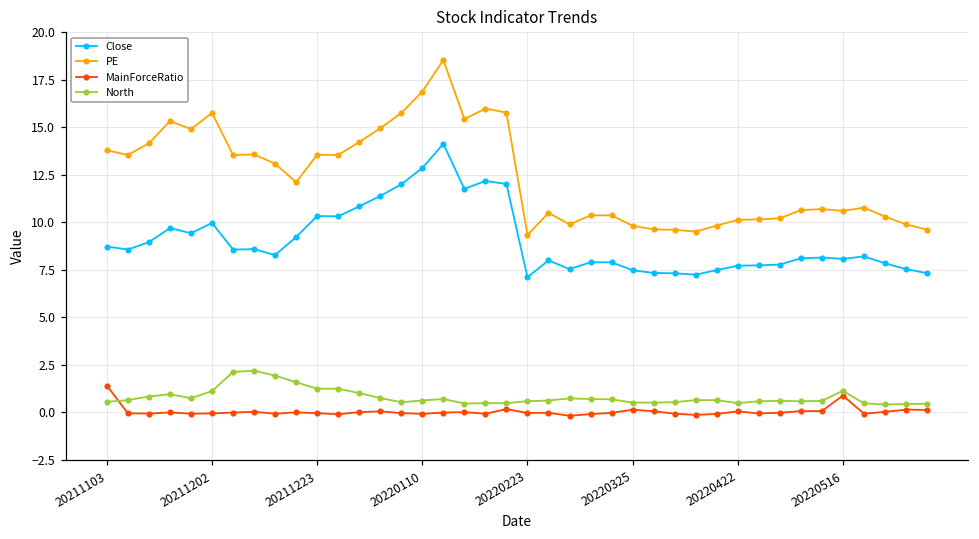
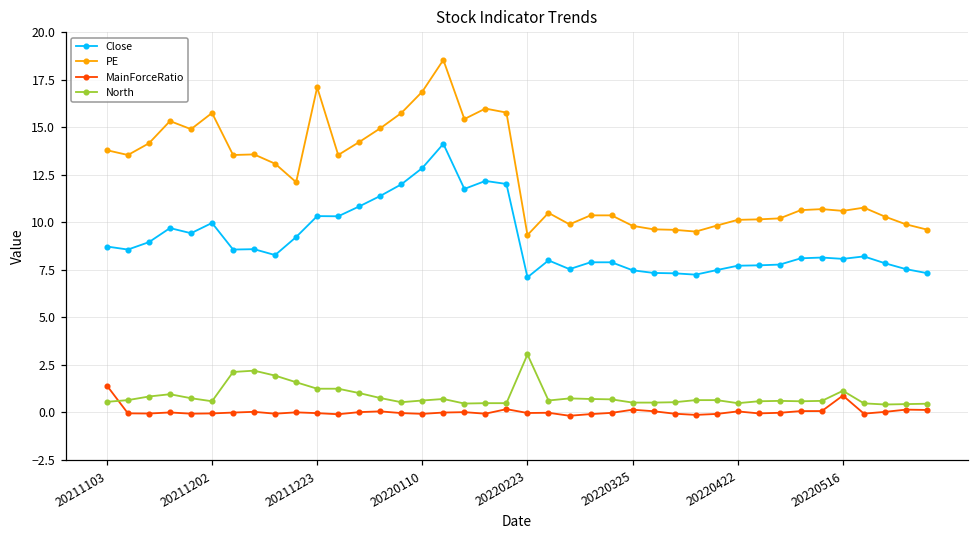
North, 20211202: 1.1 -> 0.6
PE, 20211223: 13.6 -> 17.1
North, 20220223: 0.6 -> 3.1
